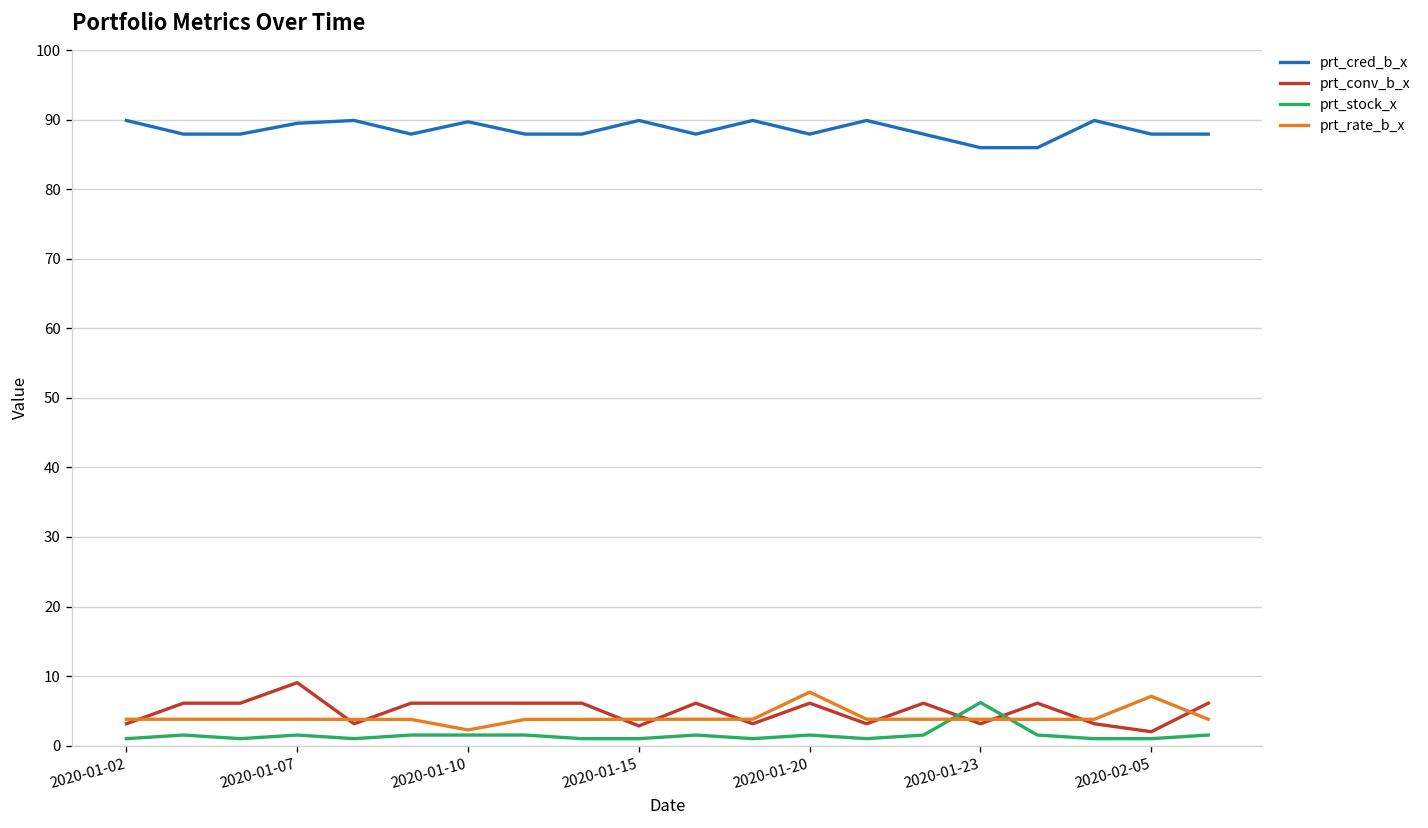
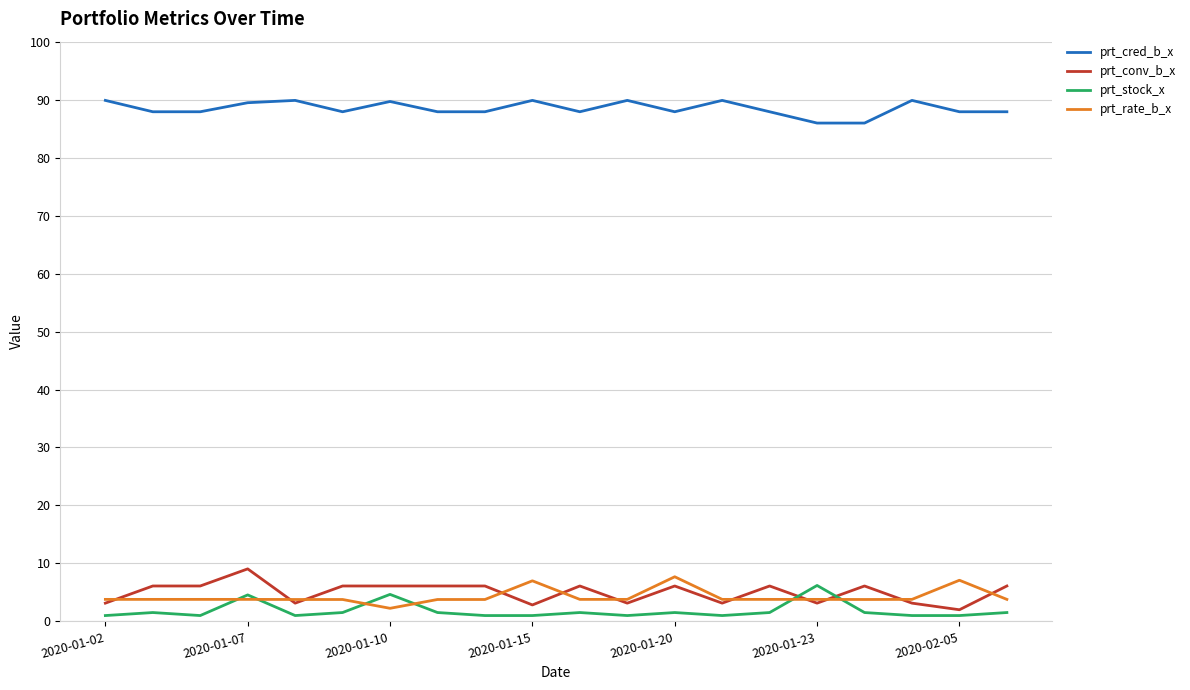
prt_stock_x, 2020-01-07: 2 -> 5
prt_stock_x, 2020-01-10: 2 -> 5
prt_rate_b_x, 2020-01-15: 4 -> 7
